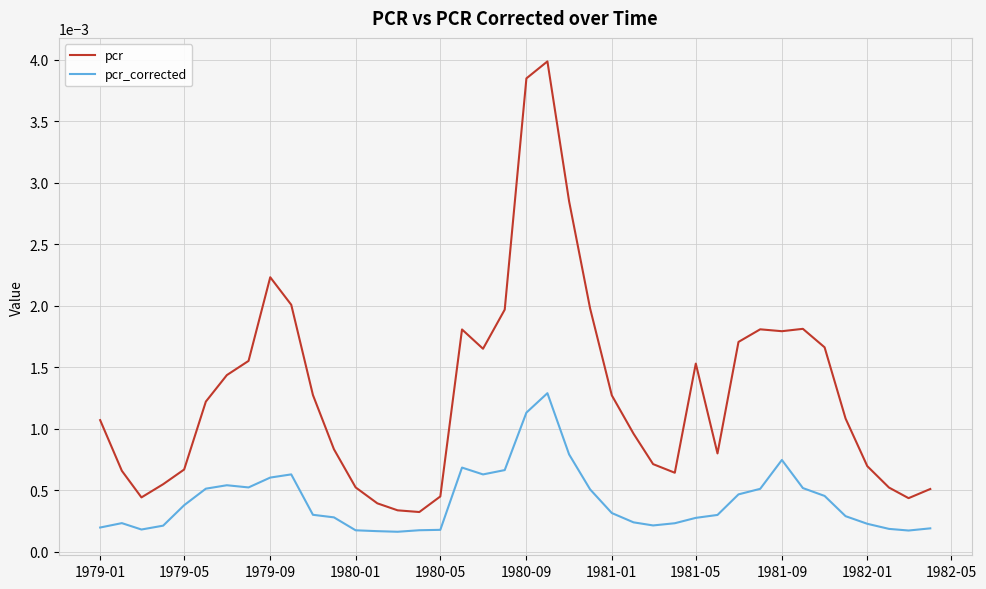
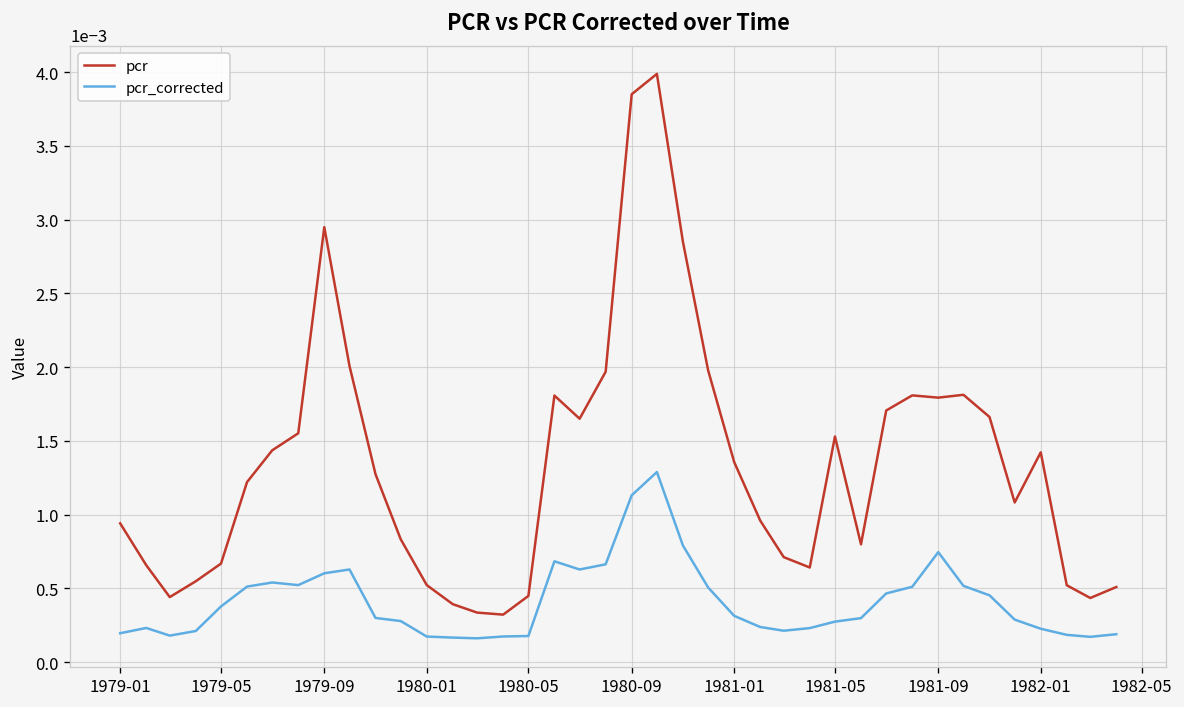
pcr, 1979-01: 0.00107 -> 0.00094
pcr, 1979-09: 0.00223 -> 0.00295
pcr, 1981-01: 0.00127 -> 0.00136
pcr, 1982-01: 0.00069 -> 0.00142
